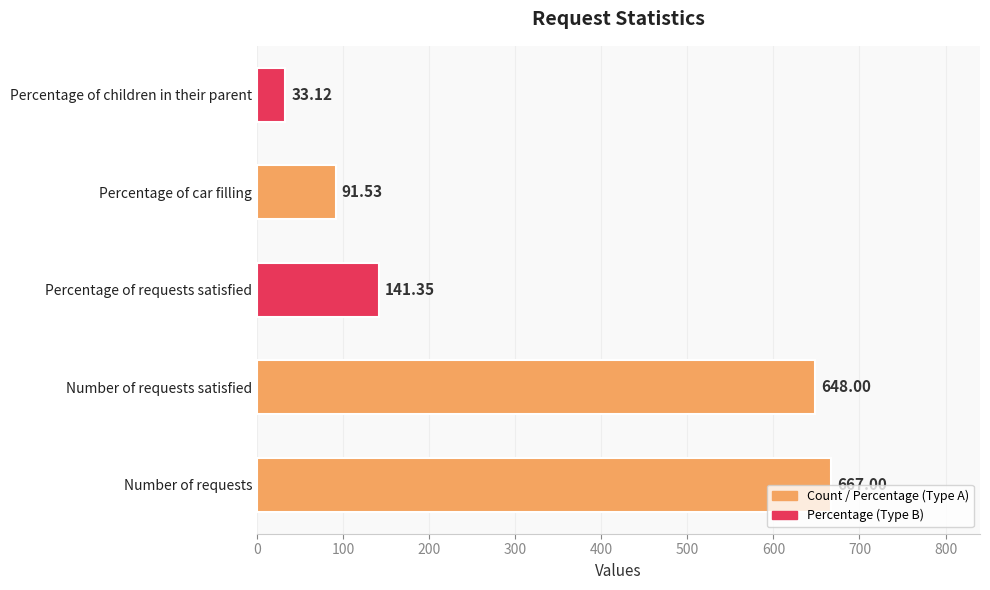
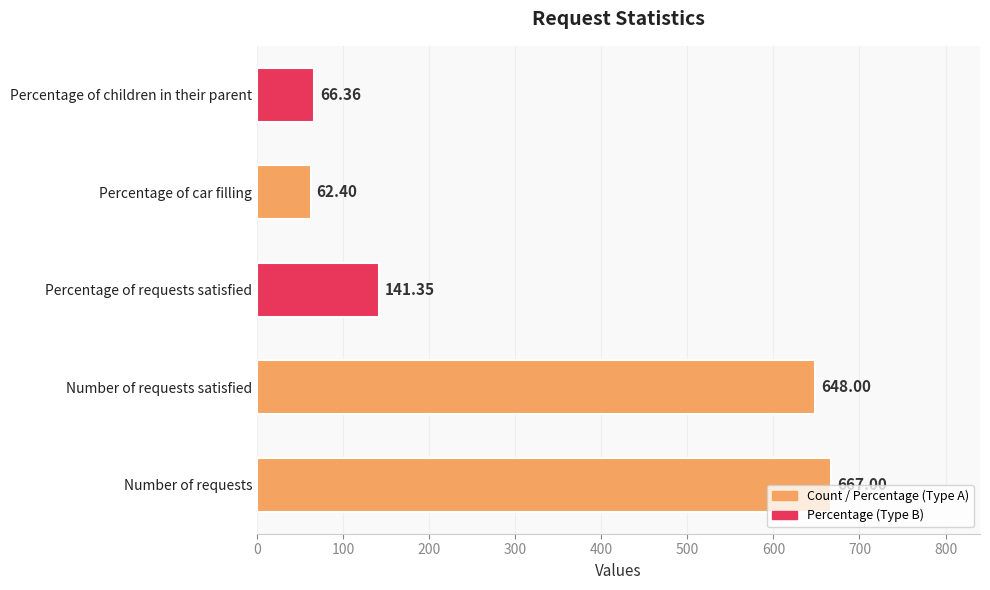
Percentage of children in their parent: 33.12 -> 66.36
Percentage of car filling: 91.53 -> 62.40
